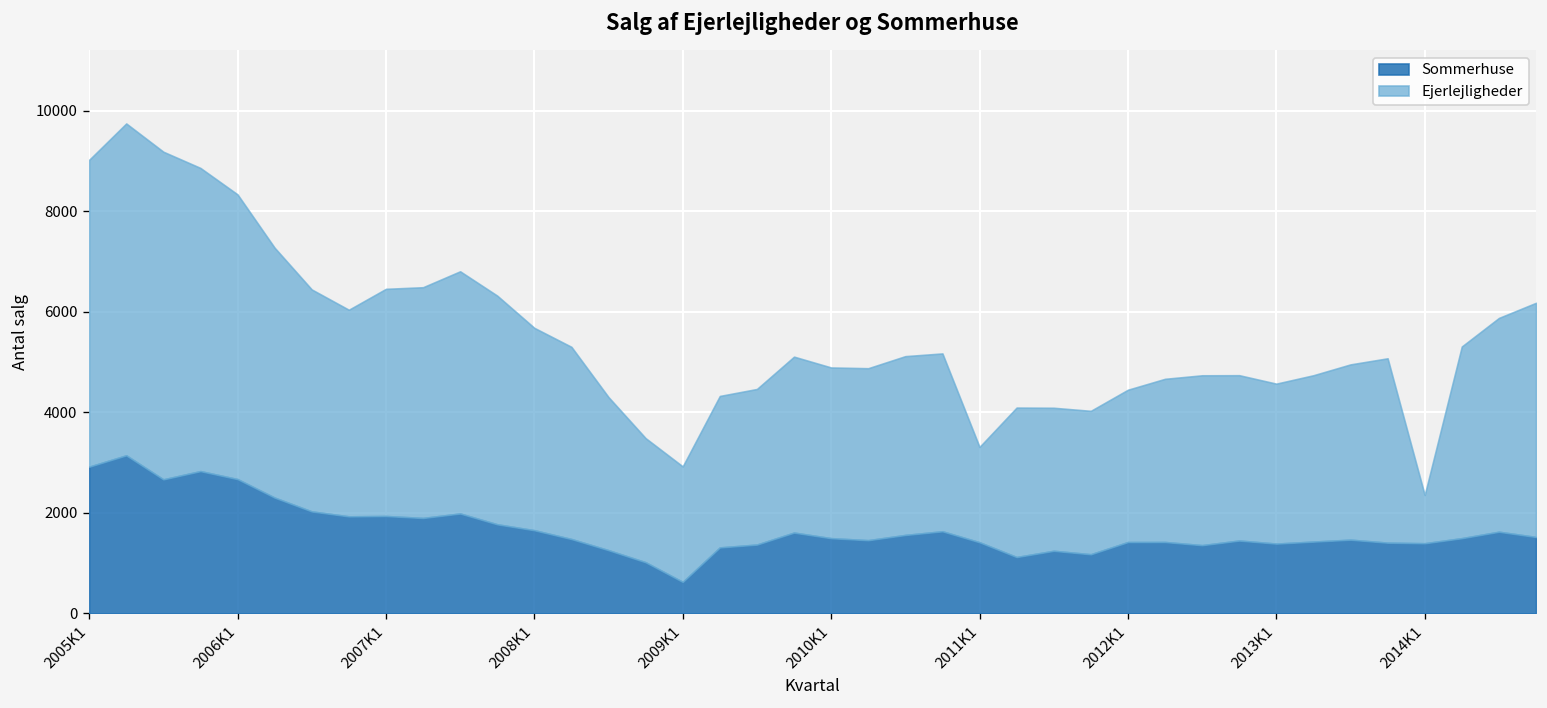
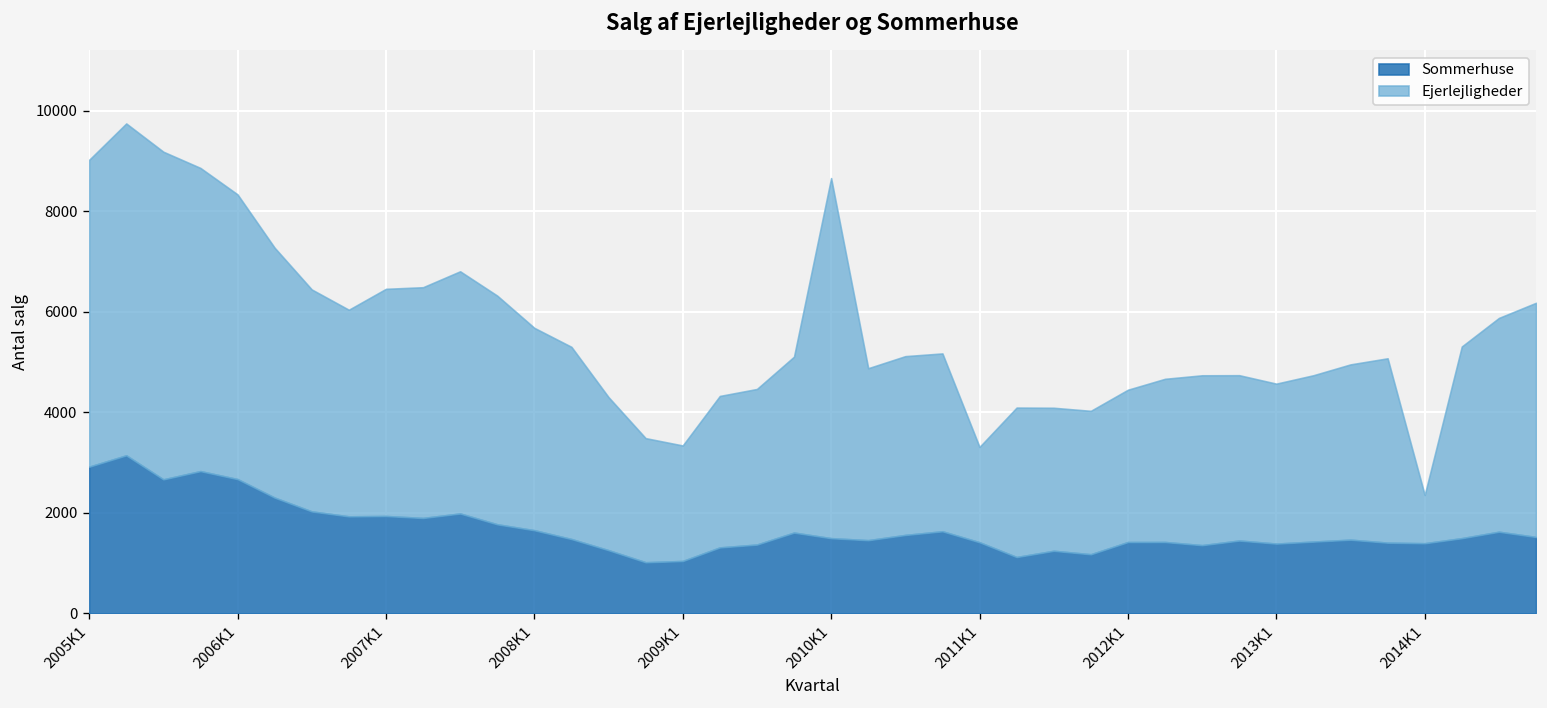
Sommerhuse, 2009K1: 600 -> 1000
Ejerlejligheder, 2010K1: 3400 -> 7200
